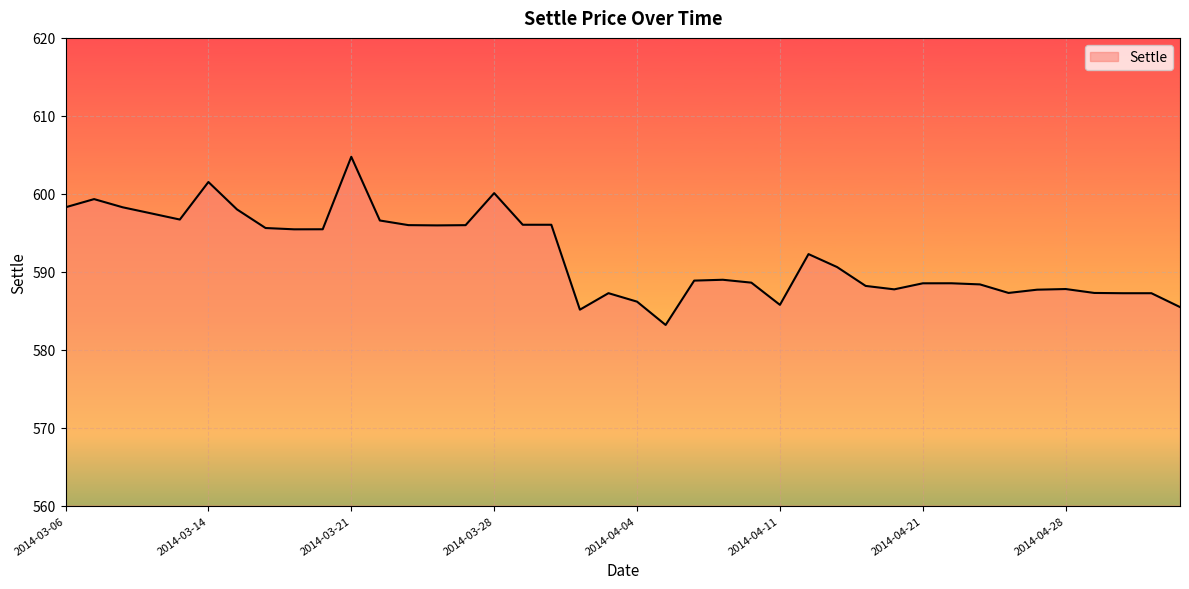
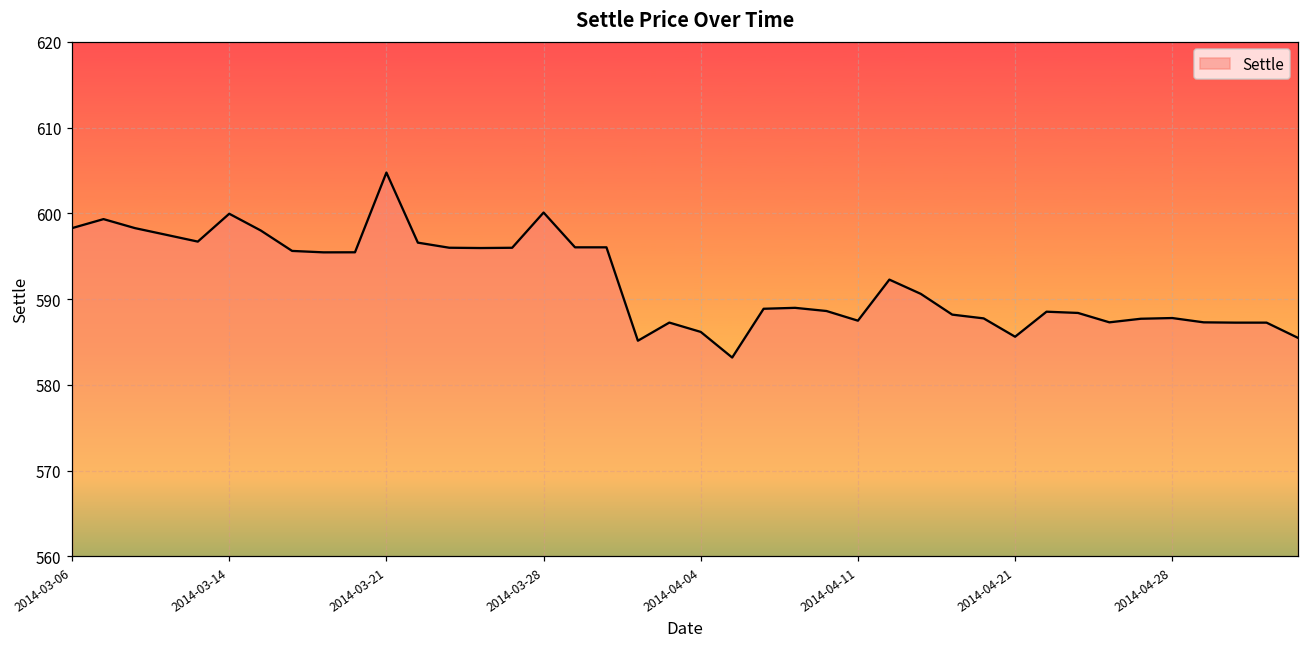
2014-03-14: 602 -> 600
2014-04-11: 586 -> 587
2014-04-21: 589 -> 586
